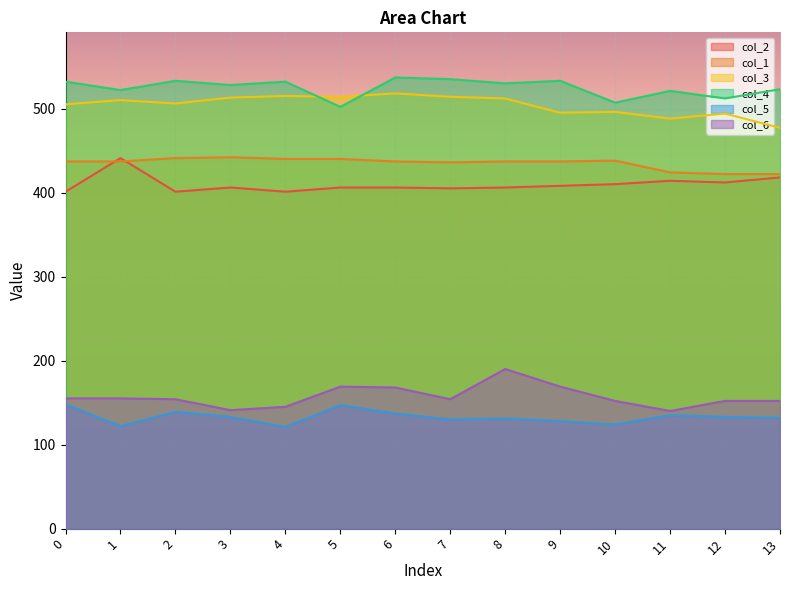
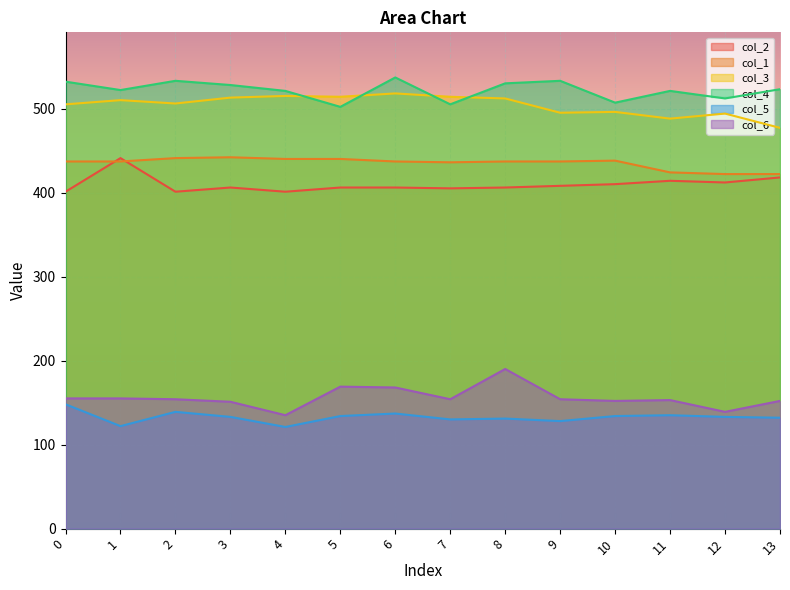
col_6, 3: 140 -> 150
col_4, 4: 530 -> 520
col_6, 4: 150 -> 140
col_5, 5: 150 -> 130
col_4, 7: 540 -> 510
col_6, 9: 170 -> 150
col_5, 10: 120 -> 130
col_6, 11: 140 -> 150
col_6, 12: 150 -> 140
